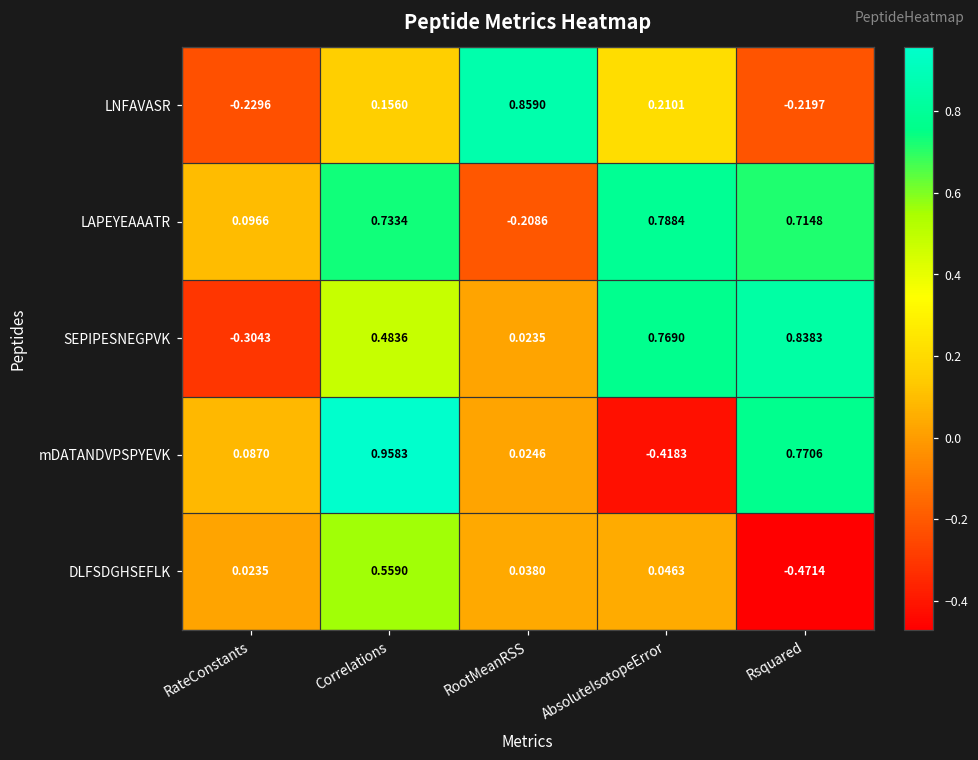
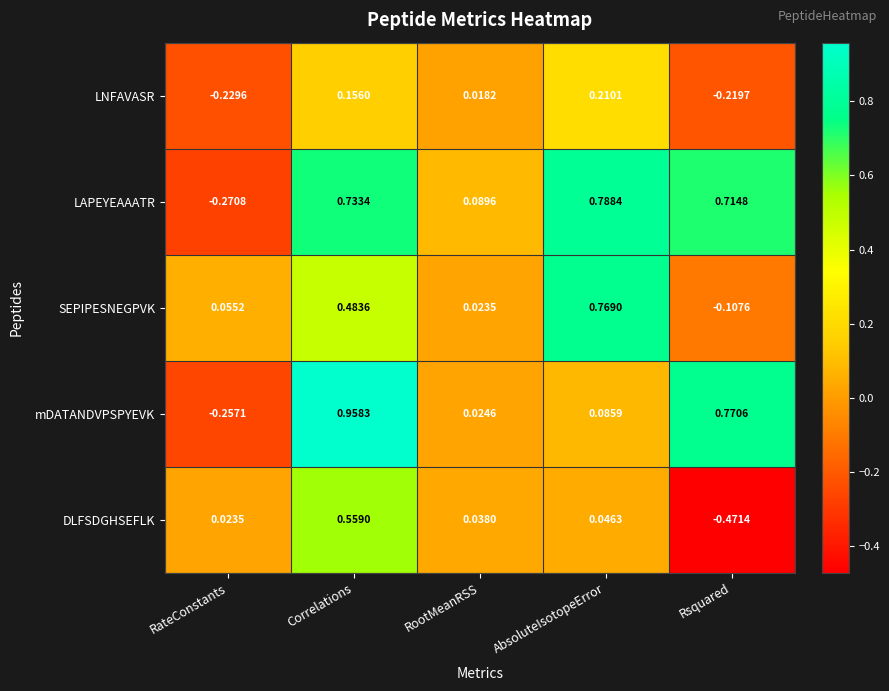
LNFAVASR, RootMeanRSS: 0.8590 -> 0.0182
LAPEYEAAATR, RateConstants: 0.0966 -> -0.2708
LAPEYEAAATR, RootMeanRSS: -0.2086 -> 0.0896
SEPIPESNEGPVK, RateConstants: -0.3043 -> 0.0552
SEPIPESNEGPVK, Rsquared: 0.8383 -> -0.1076
mDATANDVPSPYEVK, RateConstants: 0.0870 -> -0.2571
mDATANDVPSPYEVK, AbsoluteIsotopeError: -0.4183 -> 0.0859
